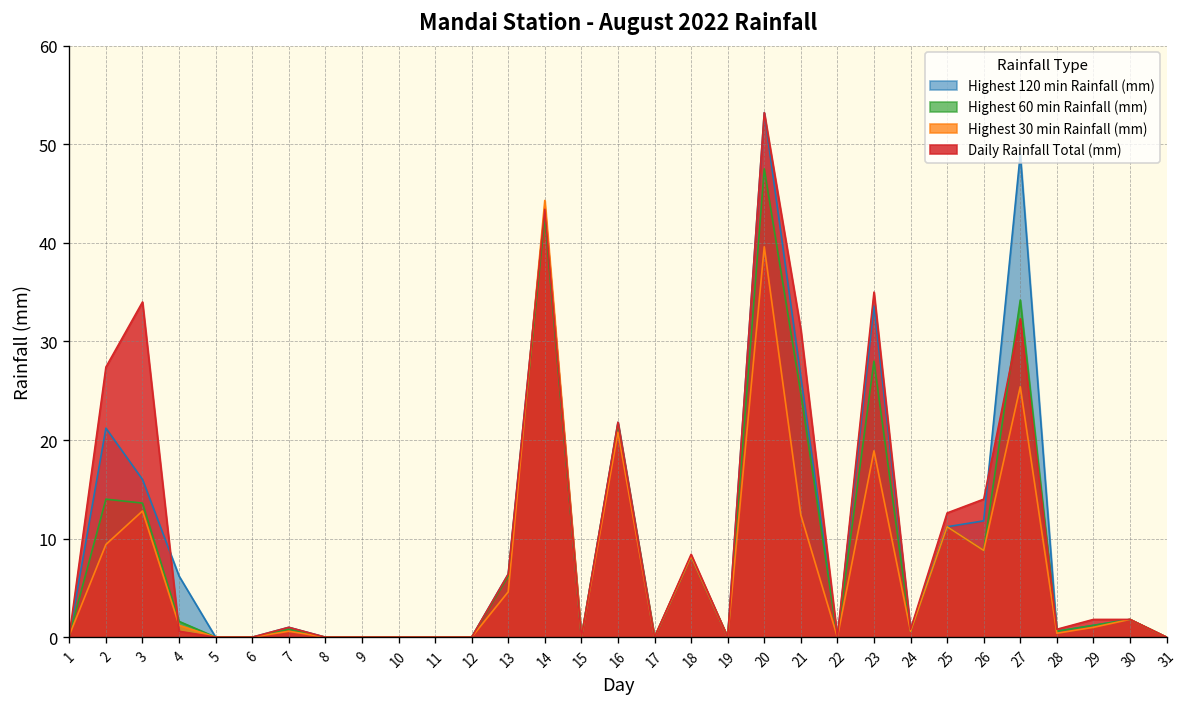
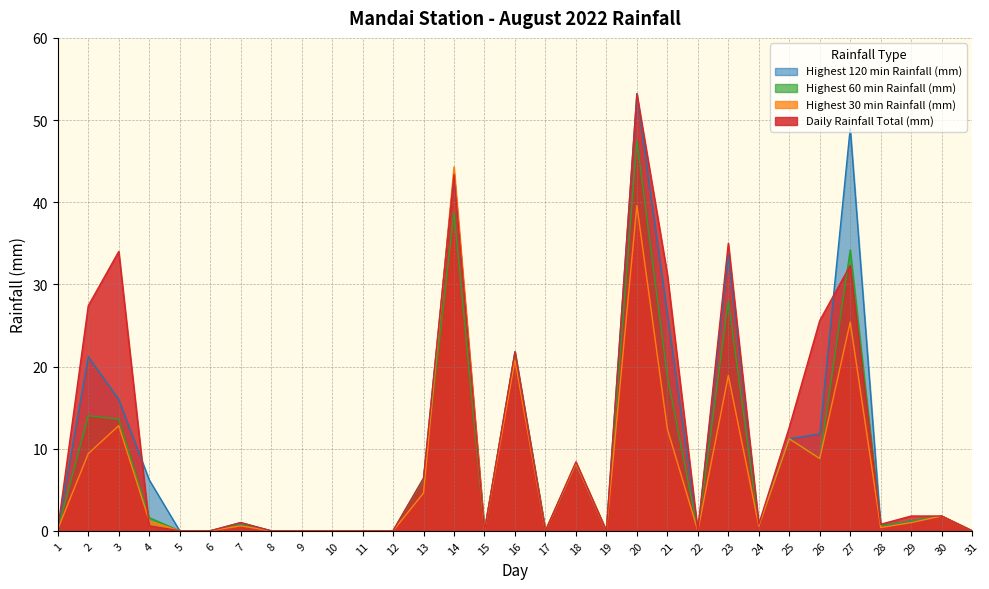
Highest 60 min Rainfall (mm), 14: 43 -> 39
Highest 60 min Rainfall (mm), 21: 25 -> 19
Daily Rainfall Total (mm), 26: 14 -> 26
